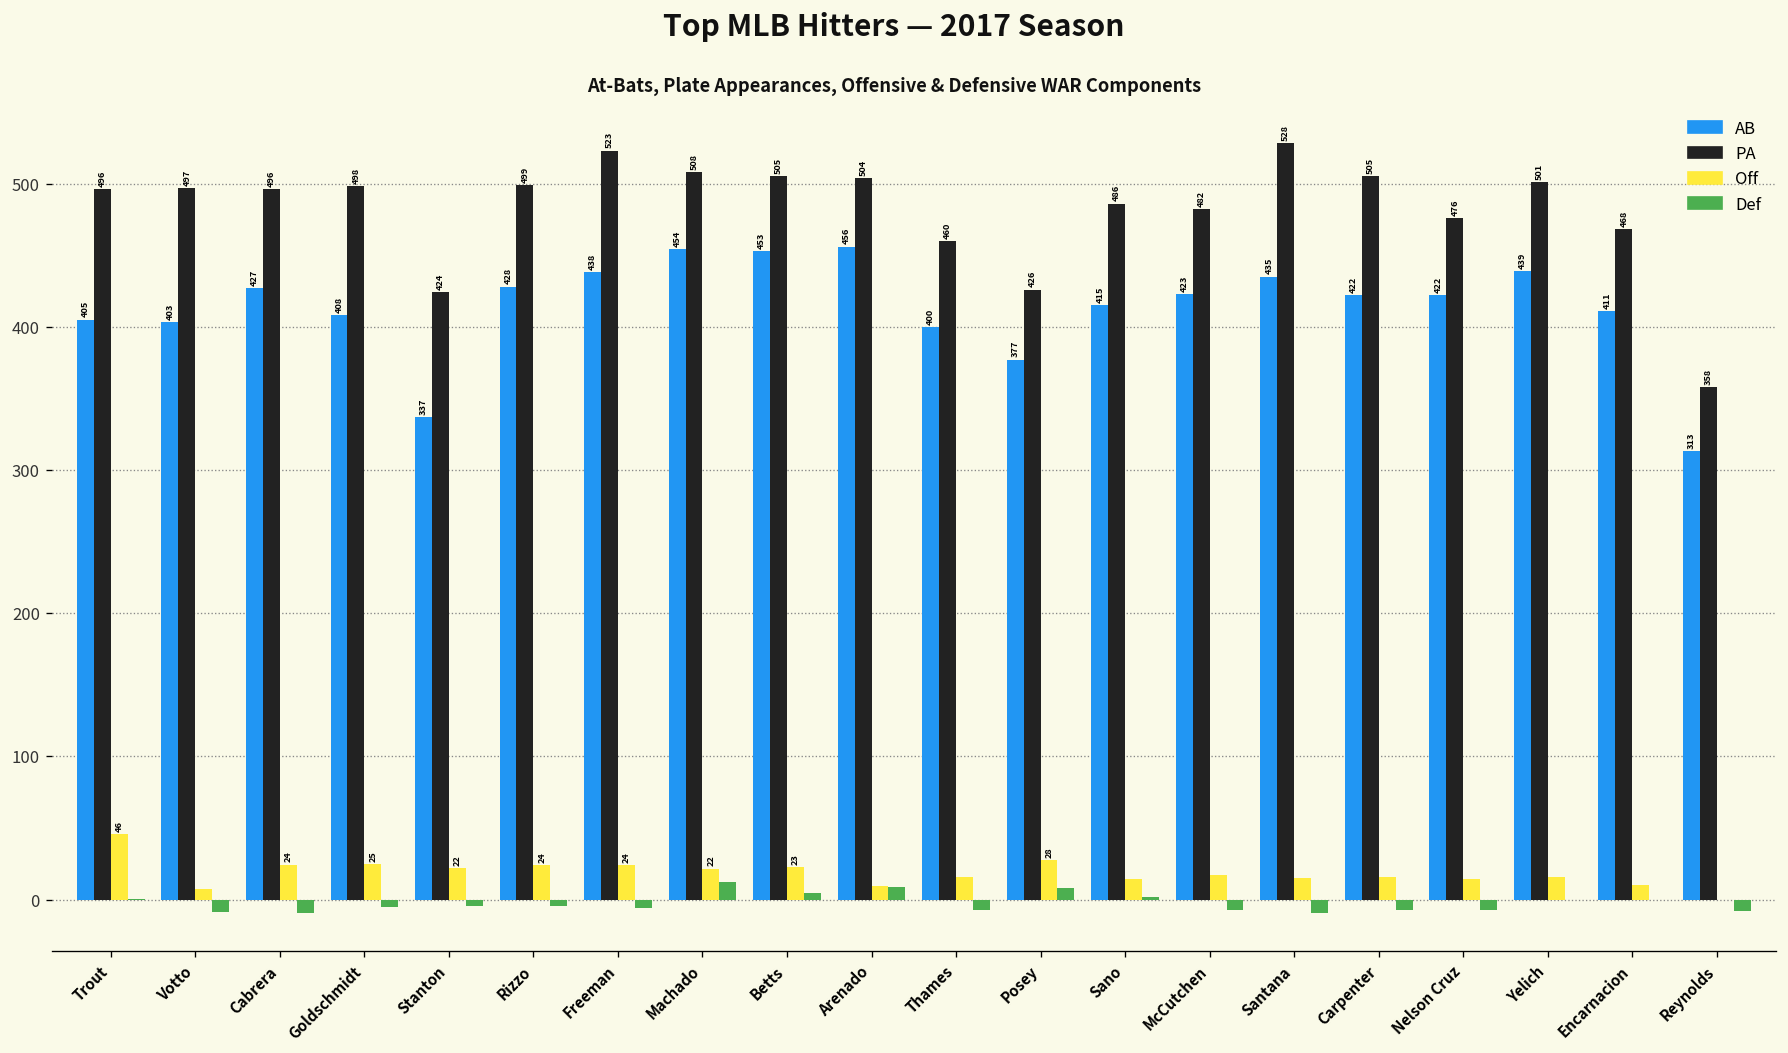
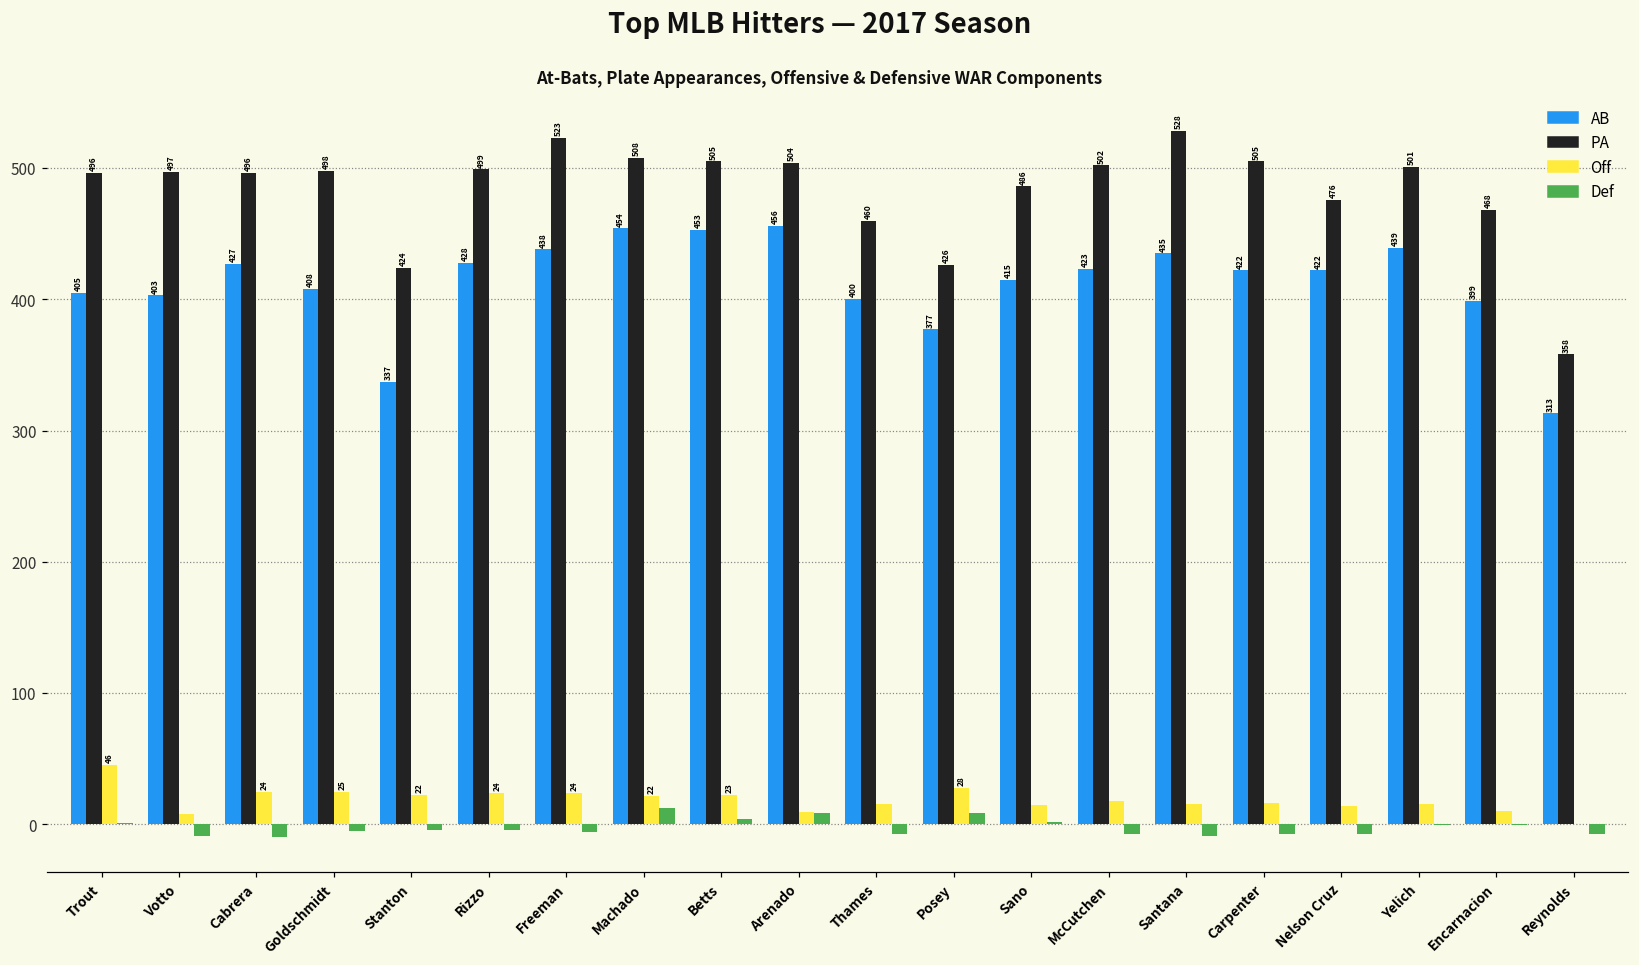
PA, McCutchen: 482 -> 502
AB, Encarnacion: 411 -> 399
